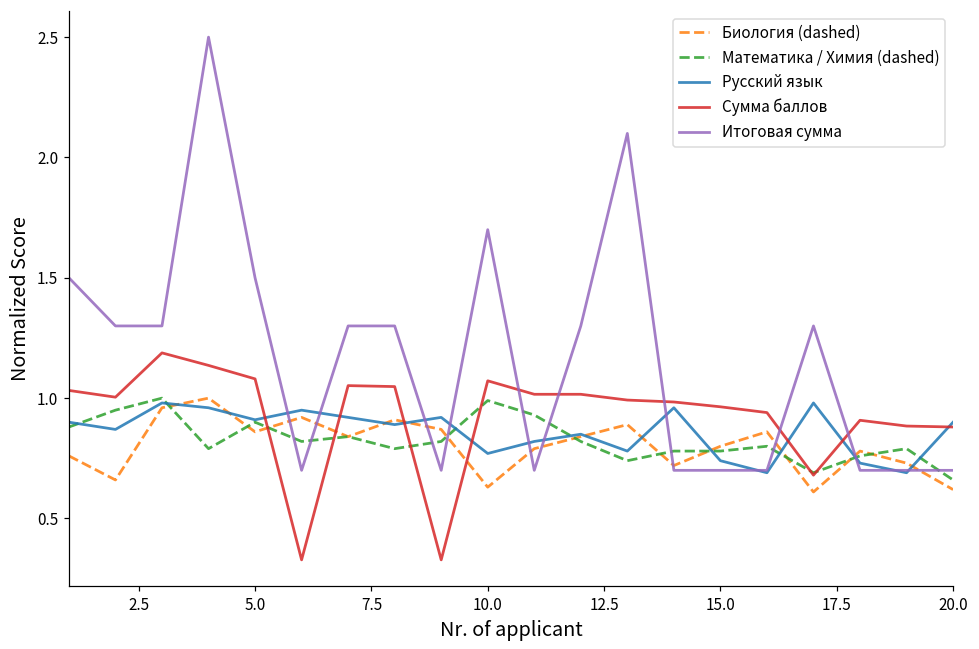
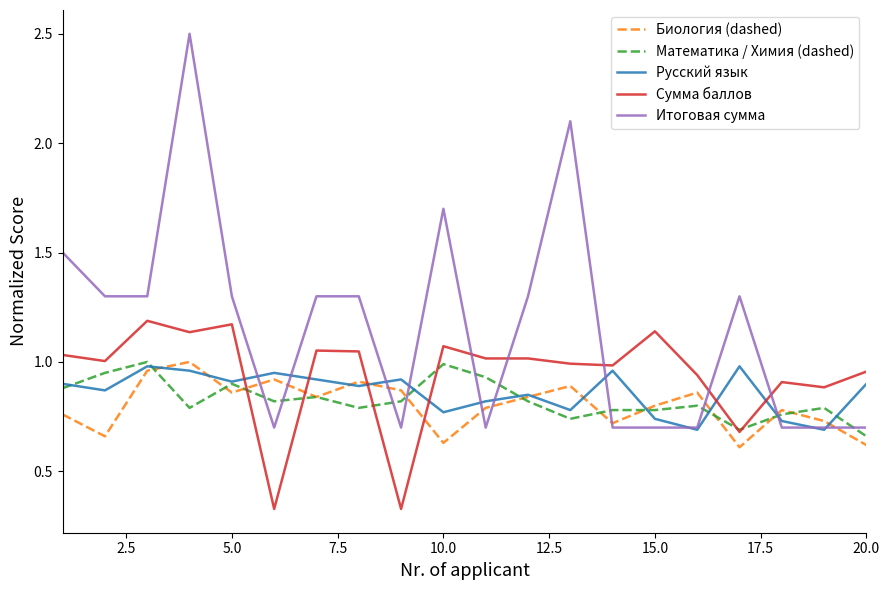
Сумма баллов, 5.0: 1.08 -> 1.17
Итоговая сумма, 5.0: 1.50 -> 1.30
Сумма баллов, 15.0: 0.96 -> 1.14
Сумма баллов, 20.0: 0.88 -> 0.96
